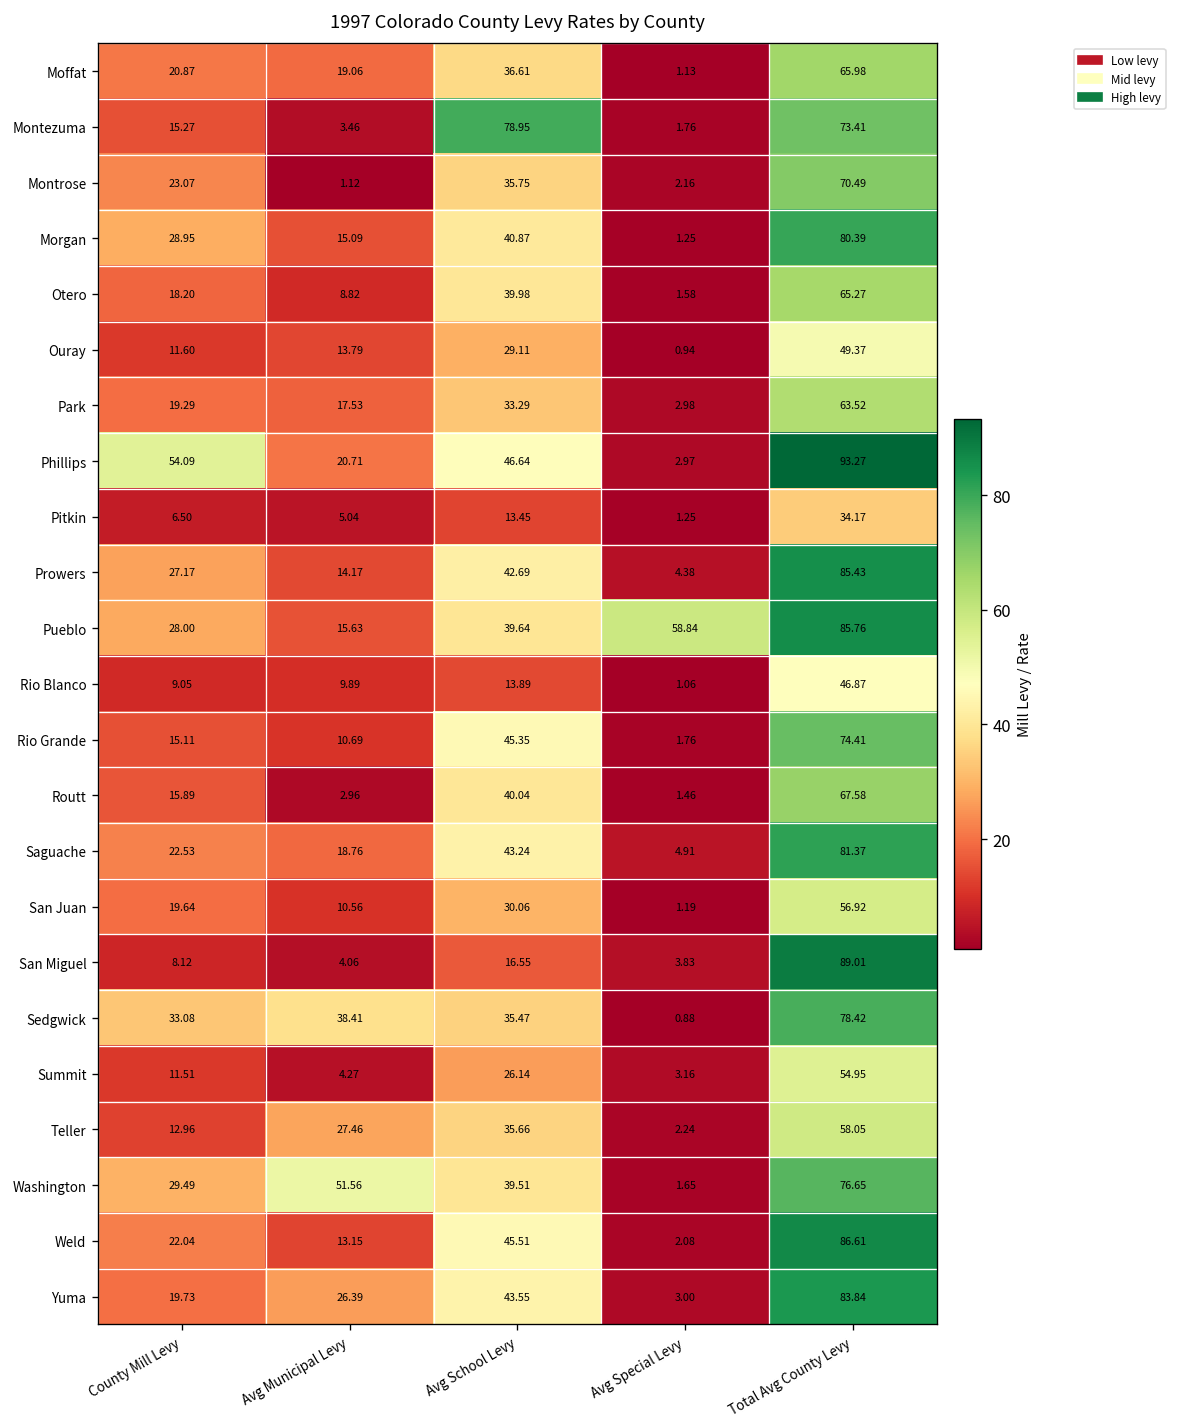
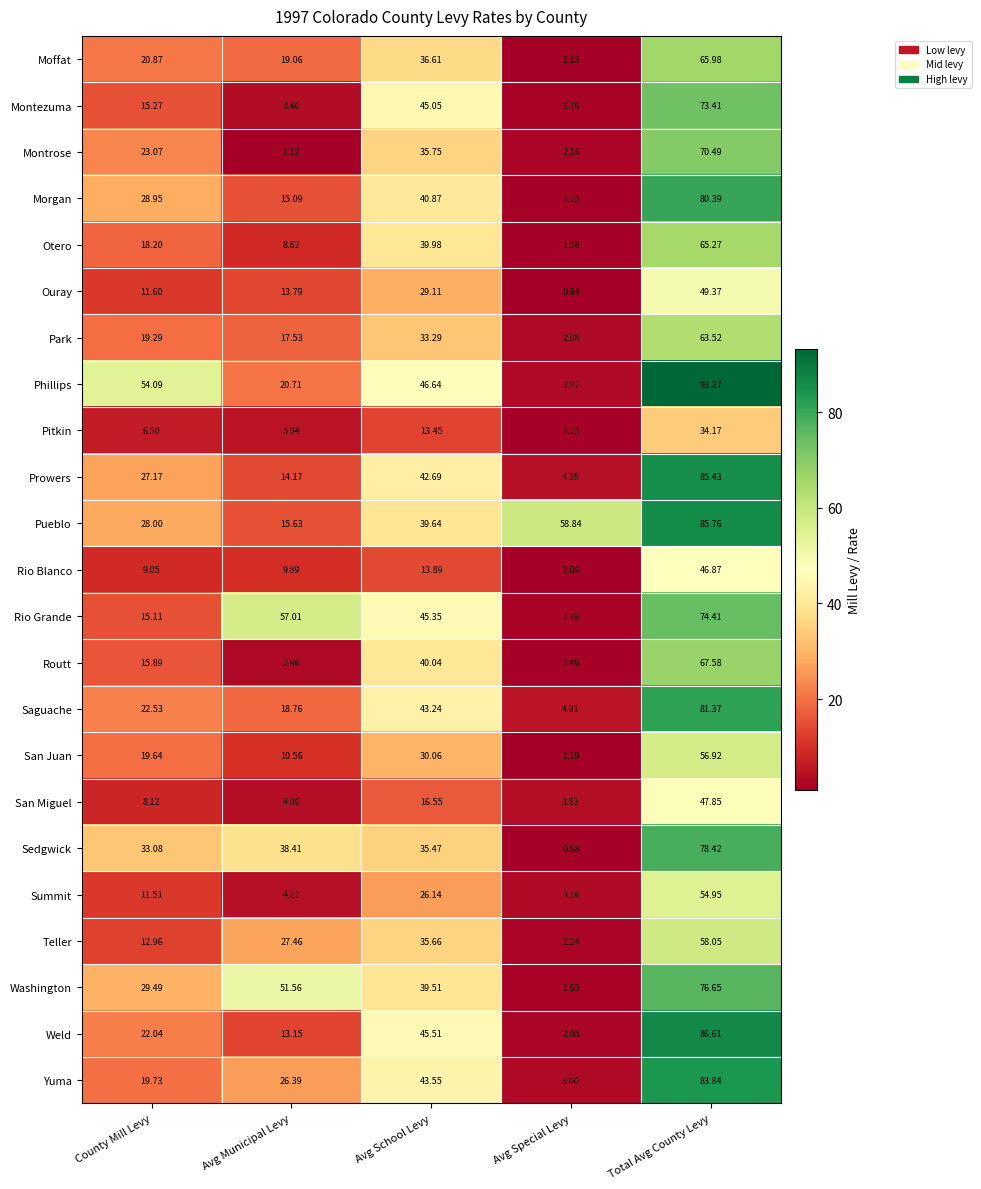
Montezuma, Avg School Levy: 78.95 -> 45.05
Rio Grande, Avg Municipal Levy: 10.69 -> 57.01
San Miguel, Total Avg County Levy: 89.01 -> 47.85
